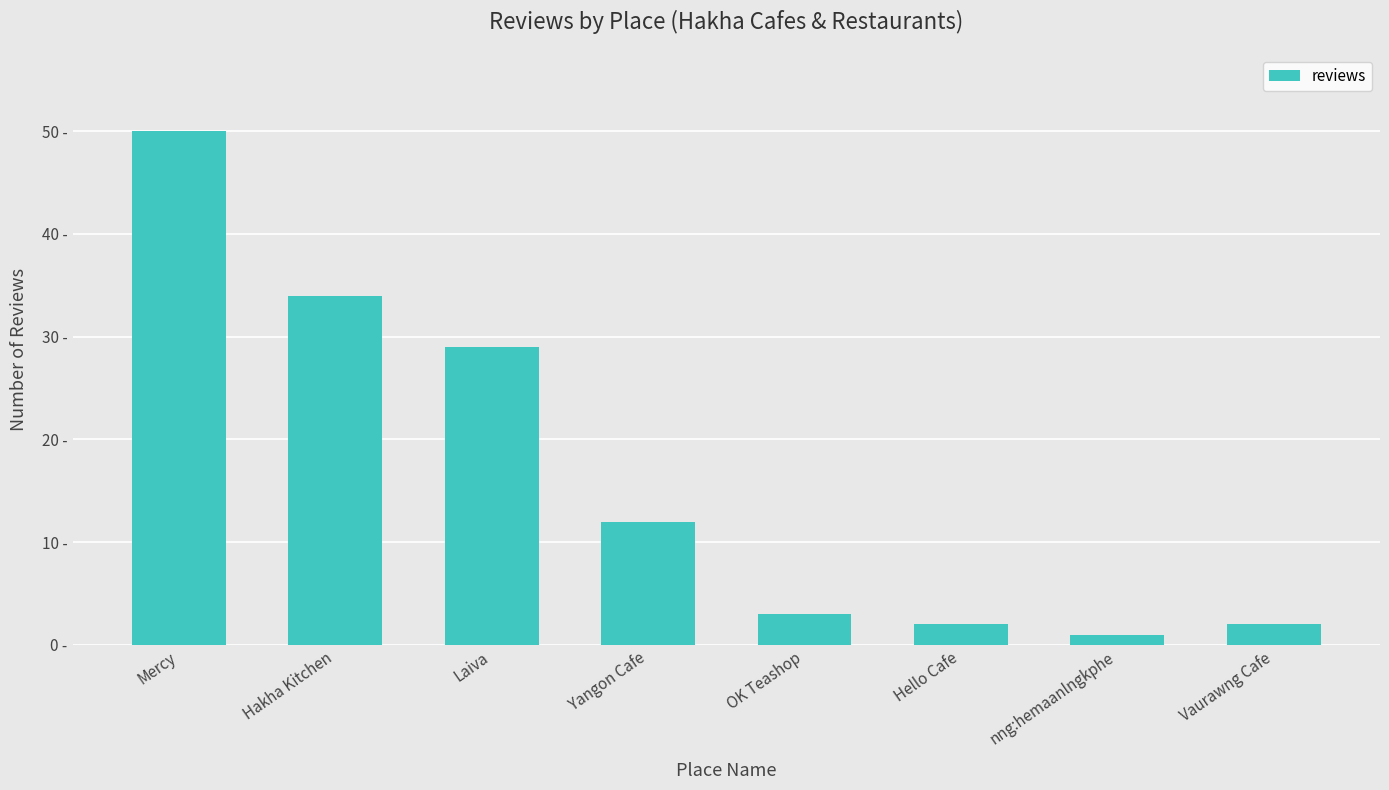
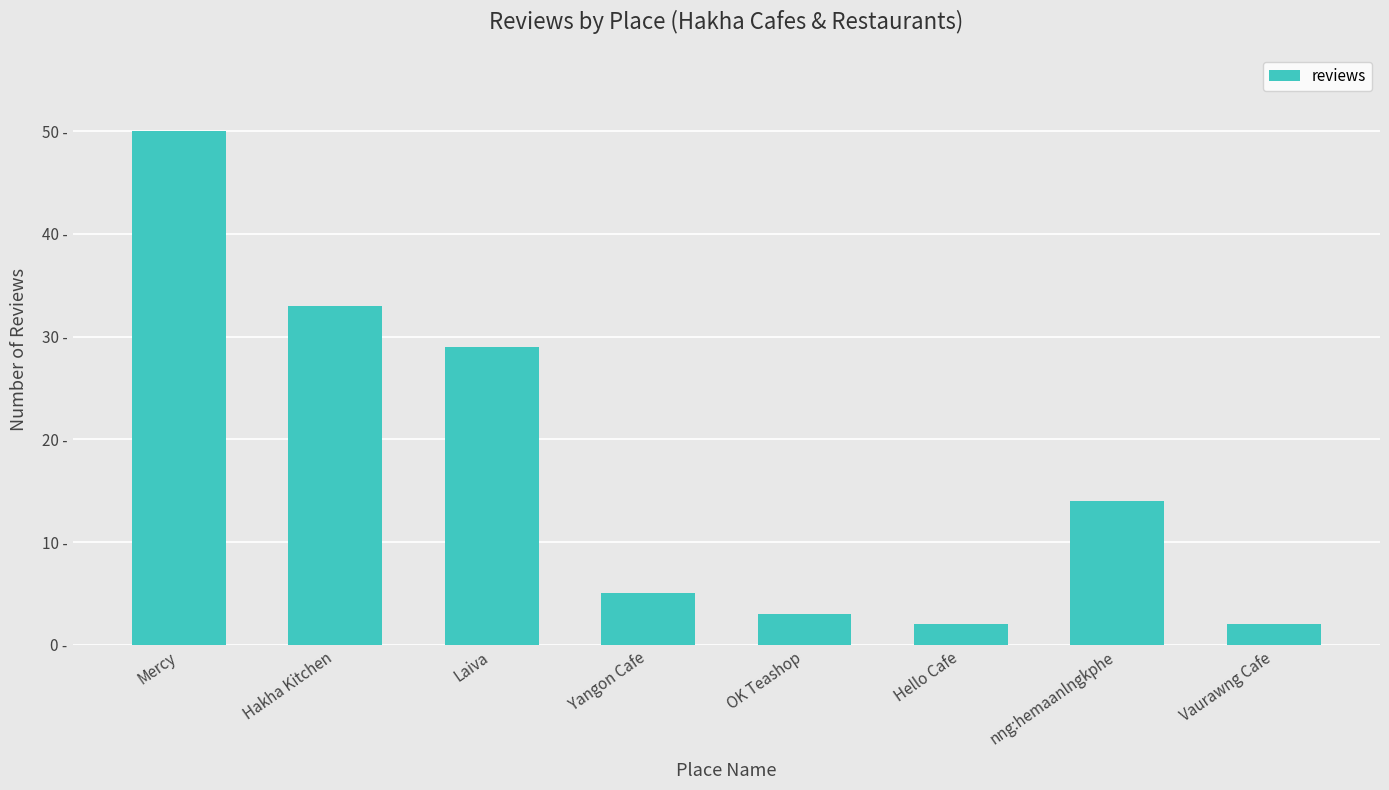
Hakha Kitchen: 34 - -> 33 -
Yangon Cafe: 12 - -> 5 -
nng:hemaanlngkphe: 1 - -> 14 -
